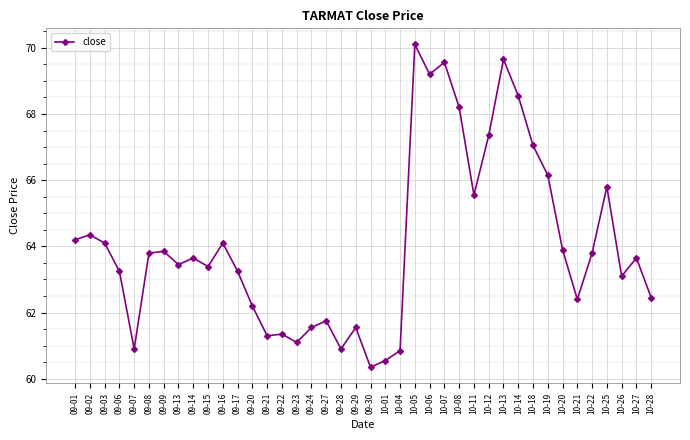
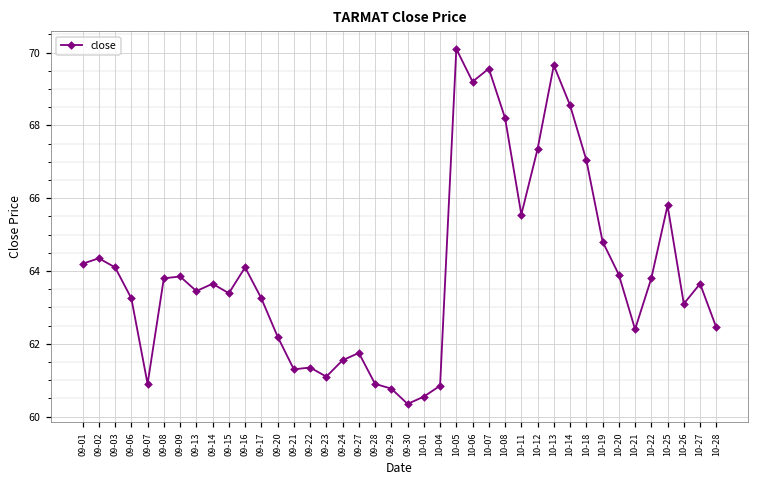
09-29: 61.6 -> 60.8
10-19: 66.2 -> 64.8
